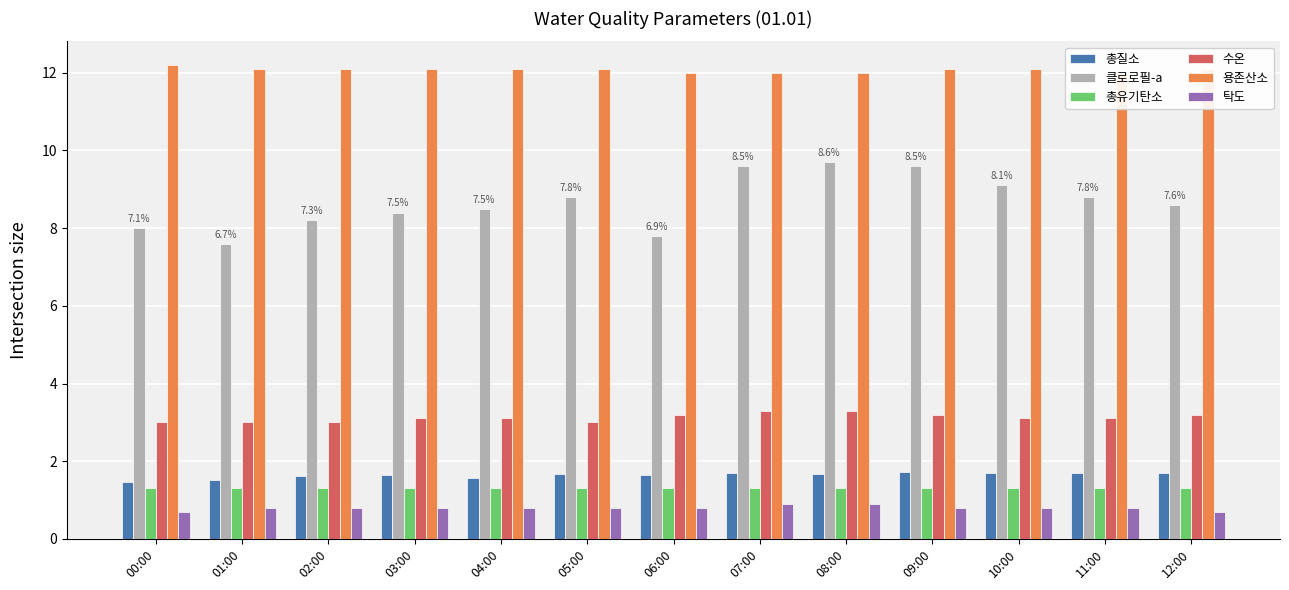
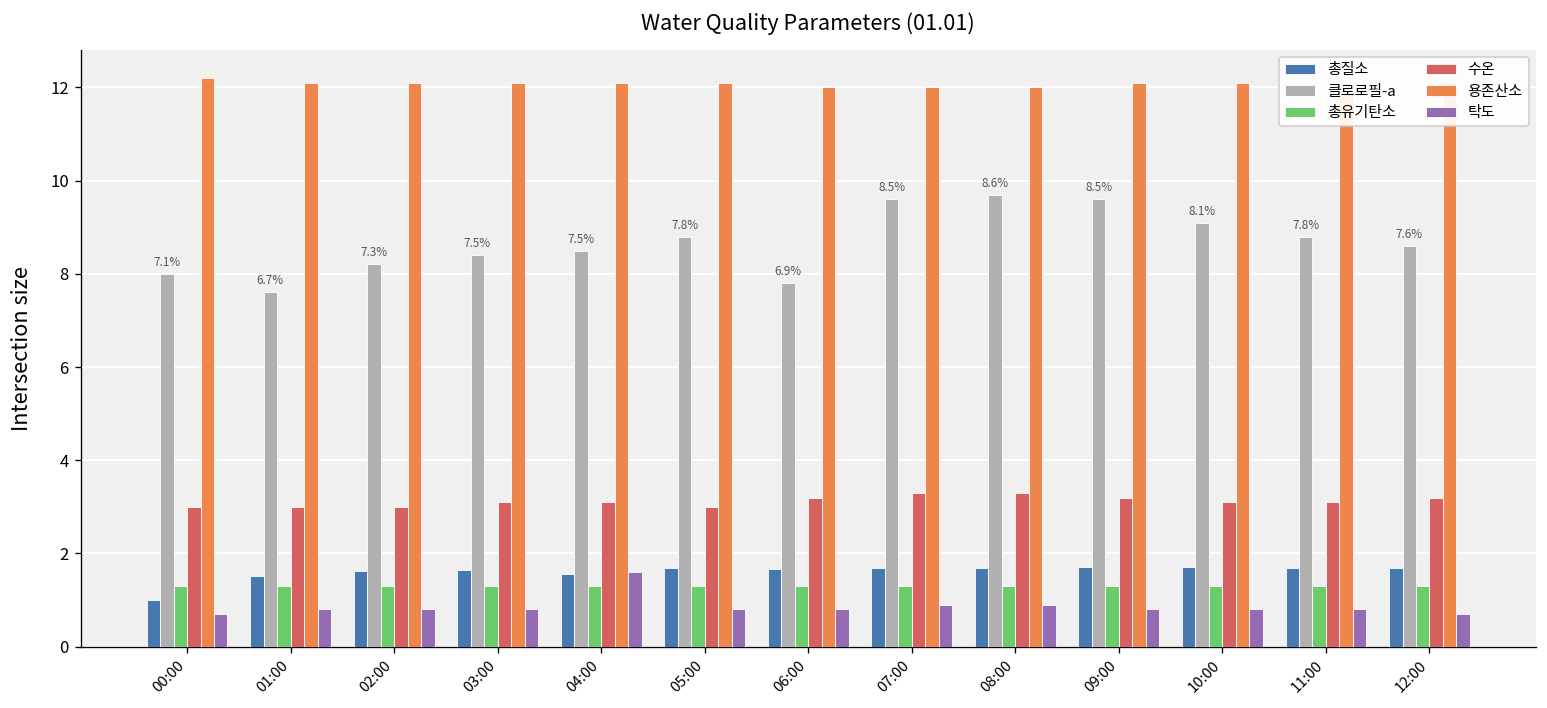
총질소, 00:00: 1.5 -> 1.0
탁도, 04:00: 0.8 -> 1.6
